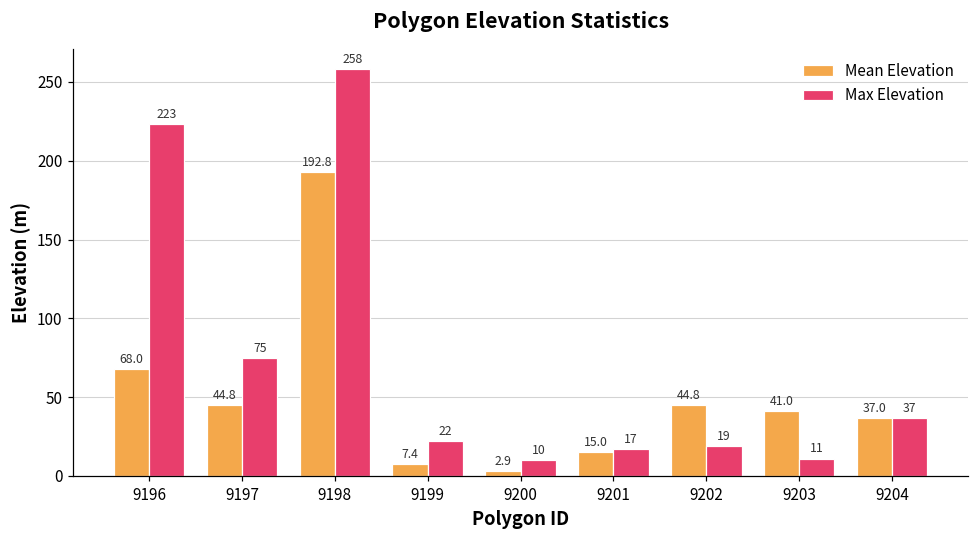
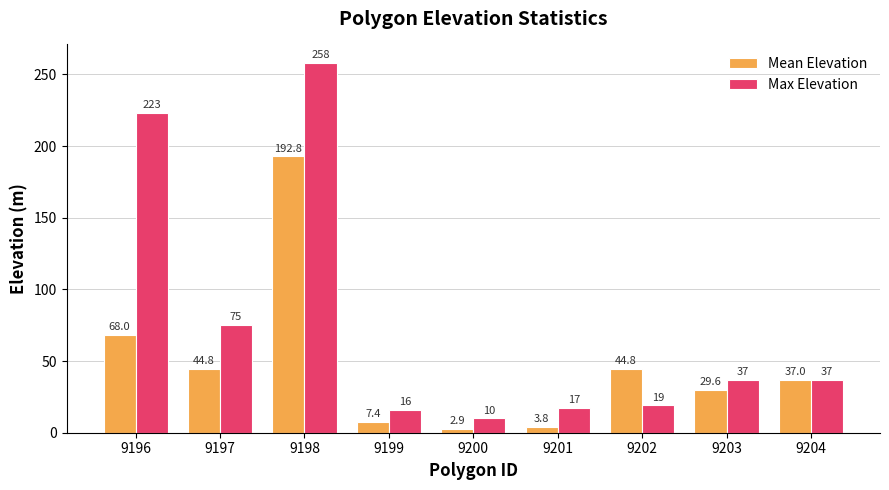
Max Elevation, 9199: 22 -> 16
Mean Elevation, 9201: 15.0 -> 3.8
Mean Elevation, 9203: 41.0 -> 29.6
Max Elevation, 9203: 11 -> 37
